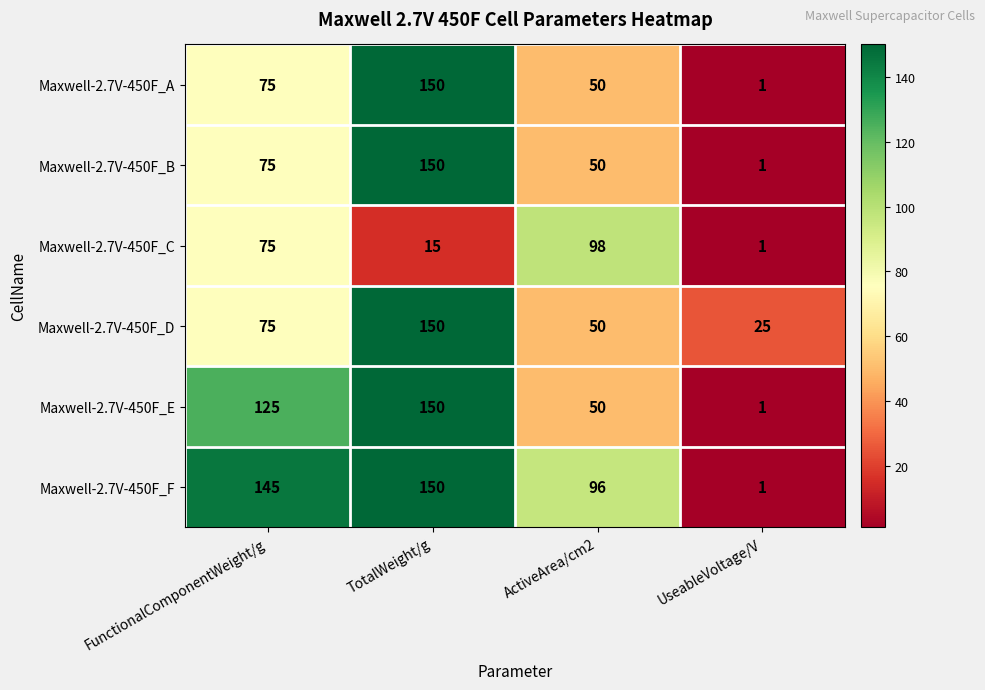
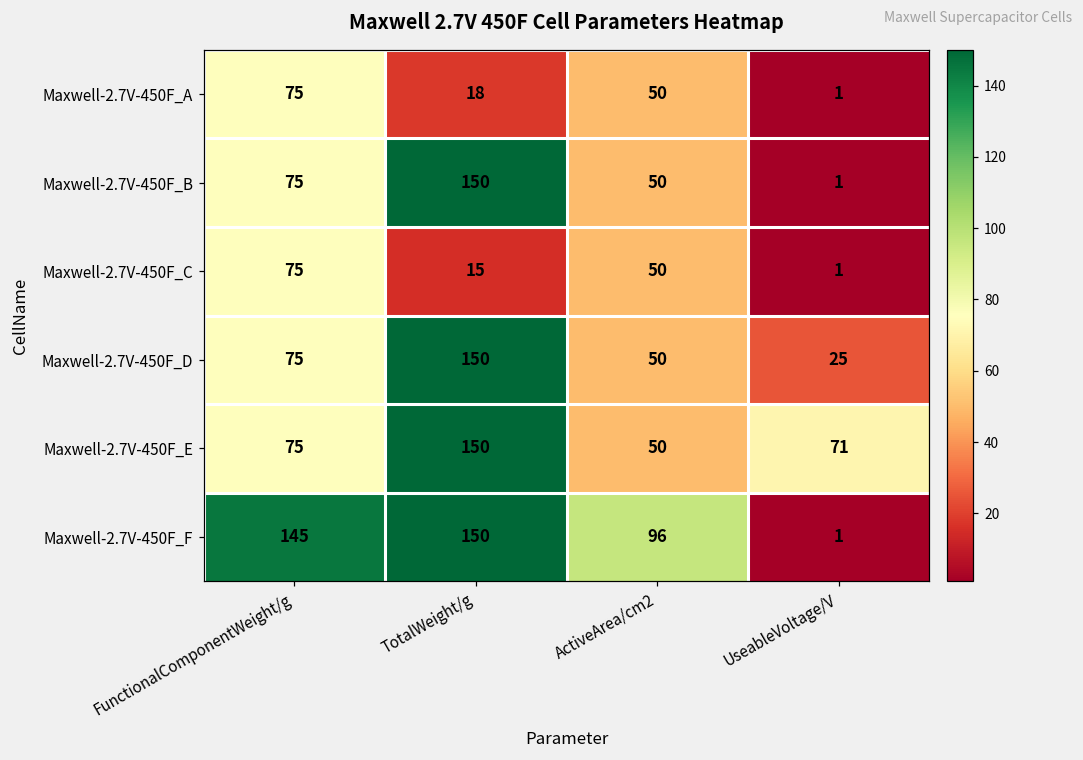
Maxwell-2.7V-450F_A, TotalWeight/g: 150 -> 18
Maxwell-2.7V-450F_C, ActiveArea/cm2: 98 -> 50
Maxwell-2.7V-450F_E, FunctionalComponentWeight/g: 125 -> 75
Maxwell-2.7V-450F_E, UseableVoltage/V: 1 -> 71
